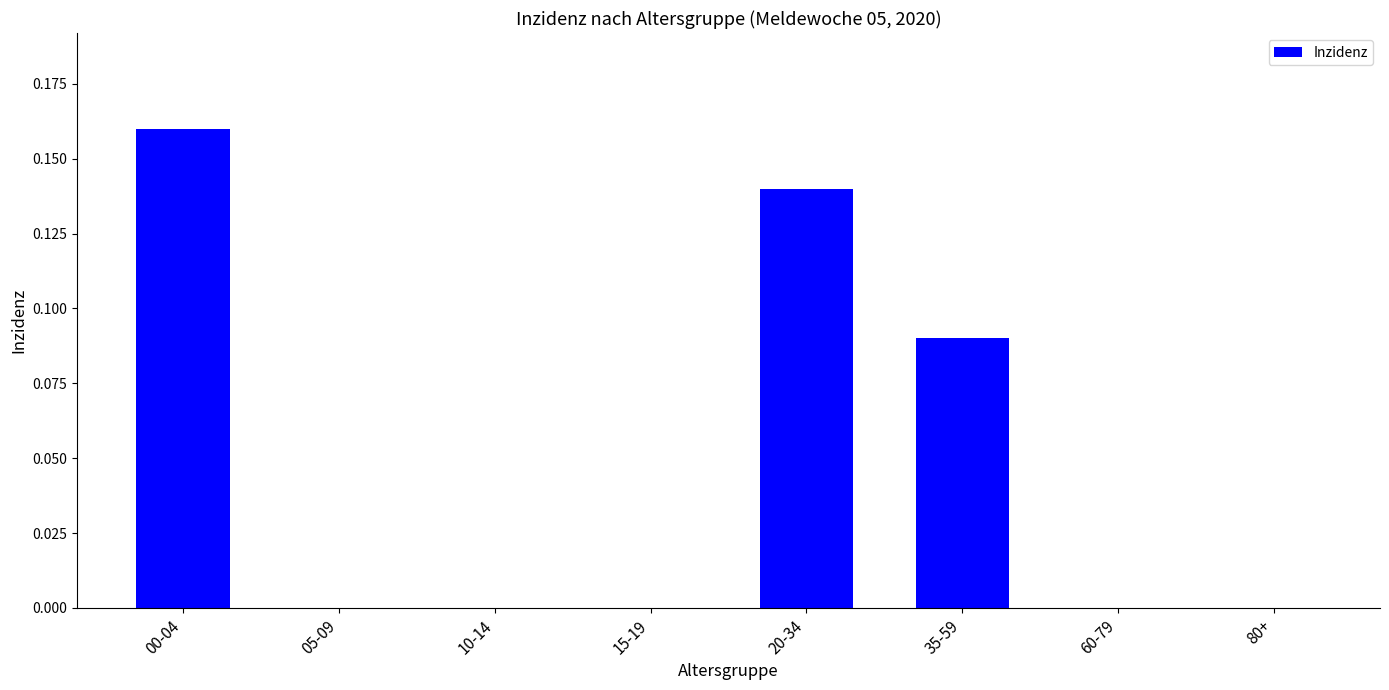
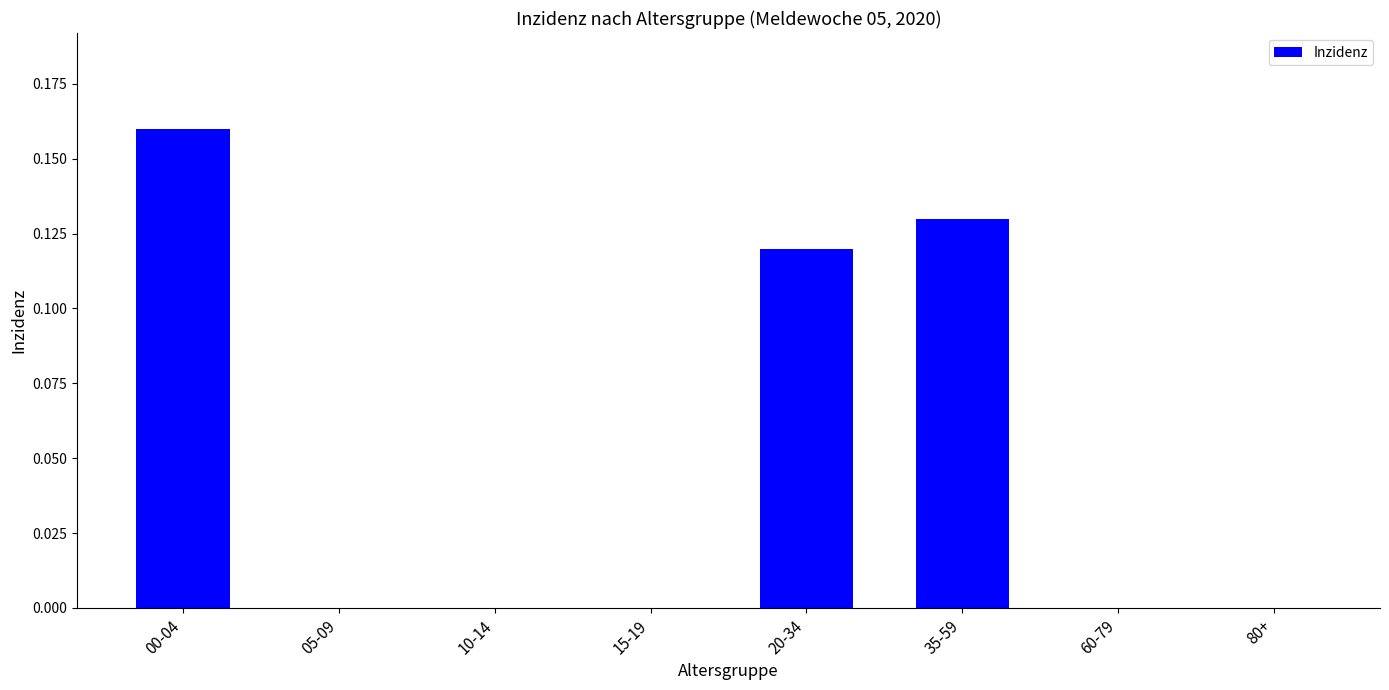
20-34: 0.14 -> 0.12
35-59: 0.09 -> 0.13
